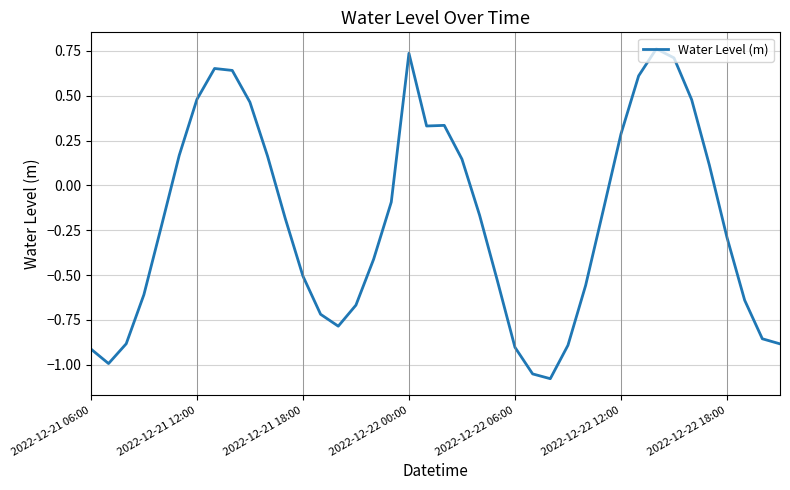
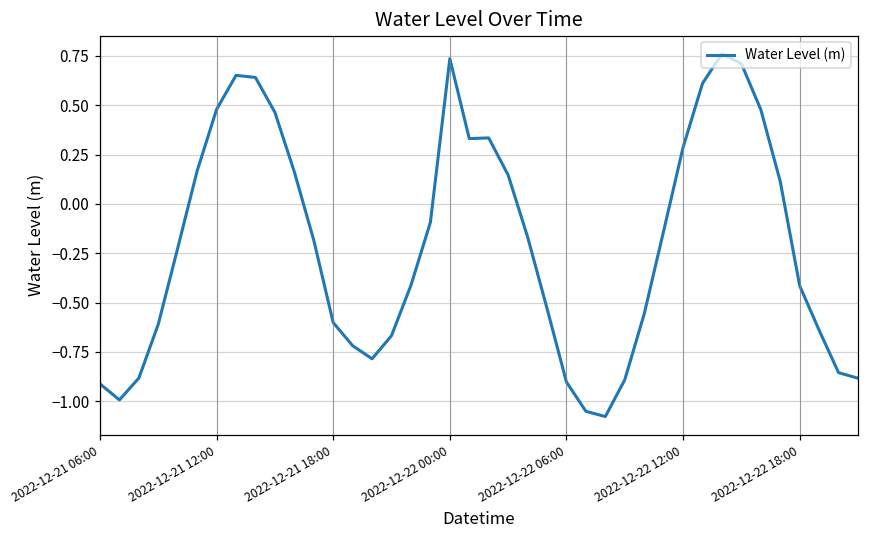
2022-12-21 18:00: -0.51 -> -0.60
2022-12-22 18:00: -0.29 -> -0.41
